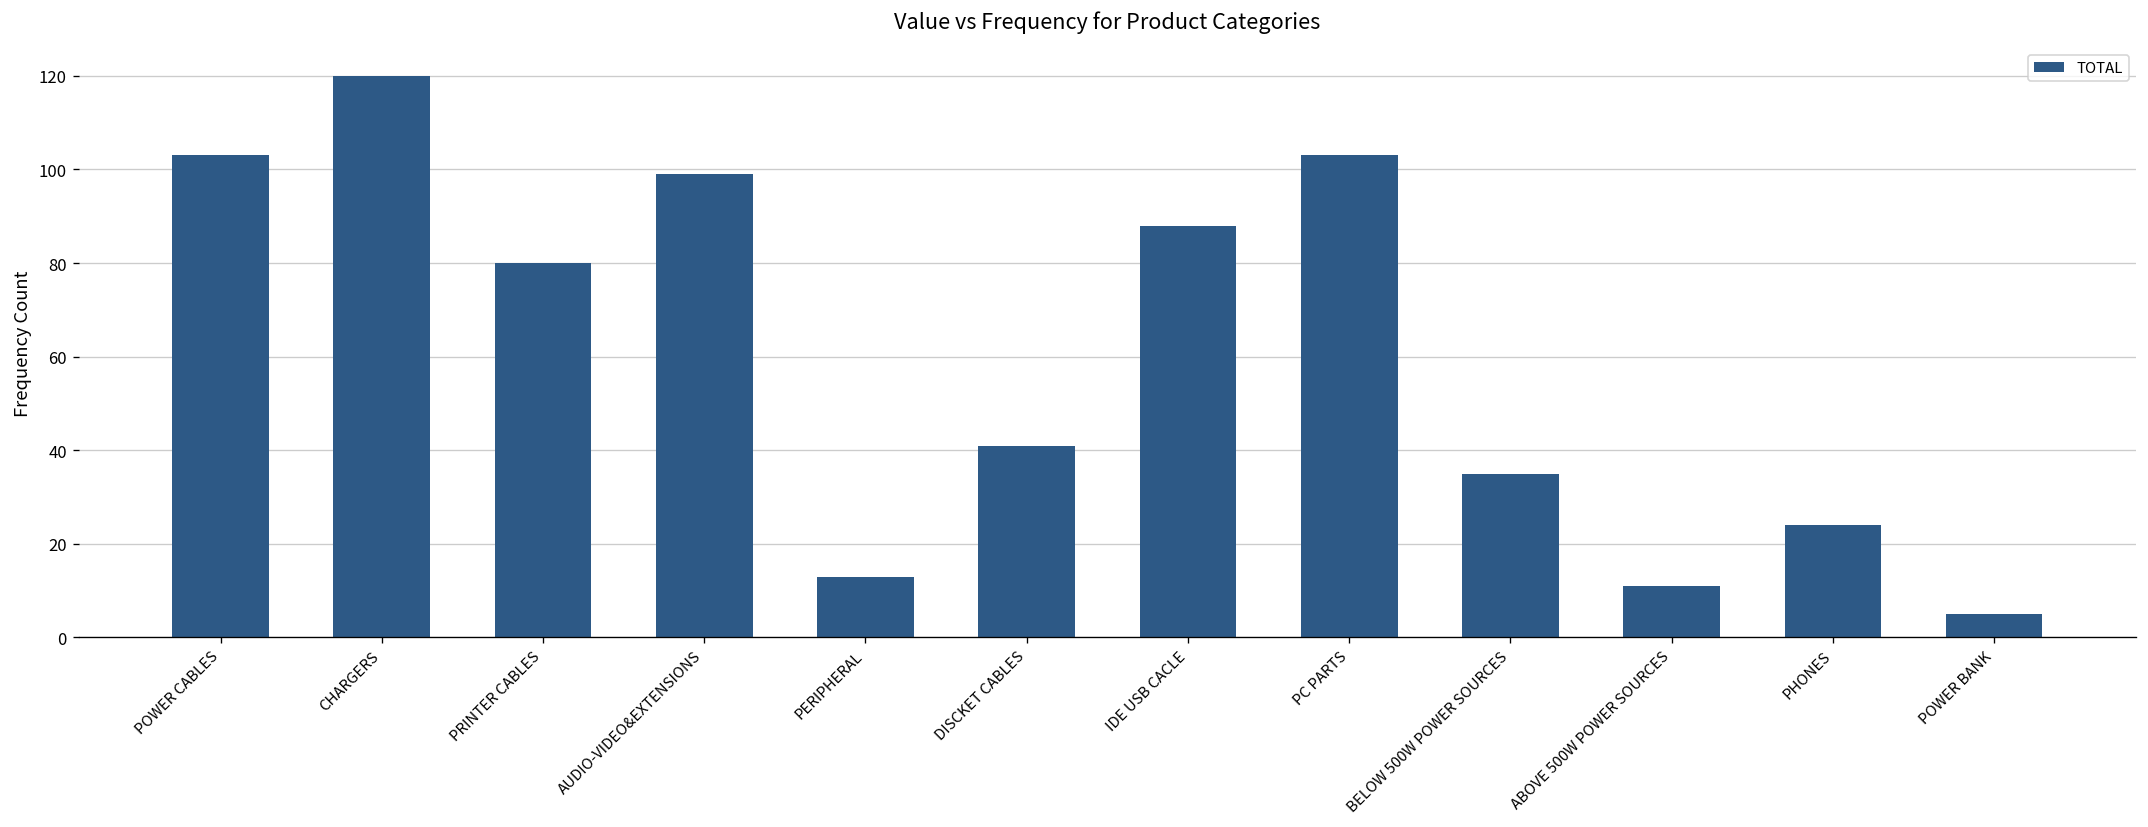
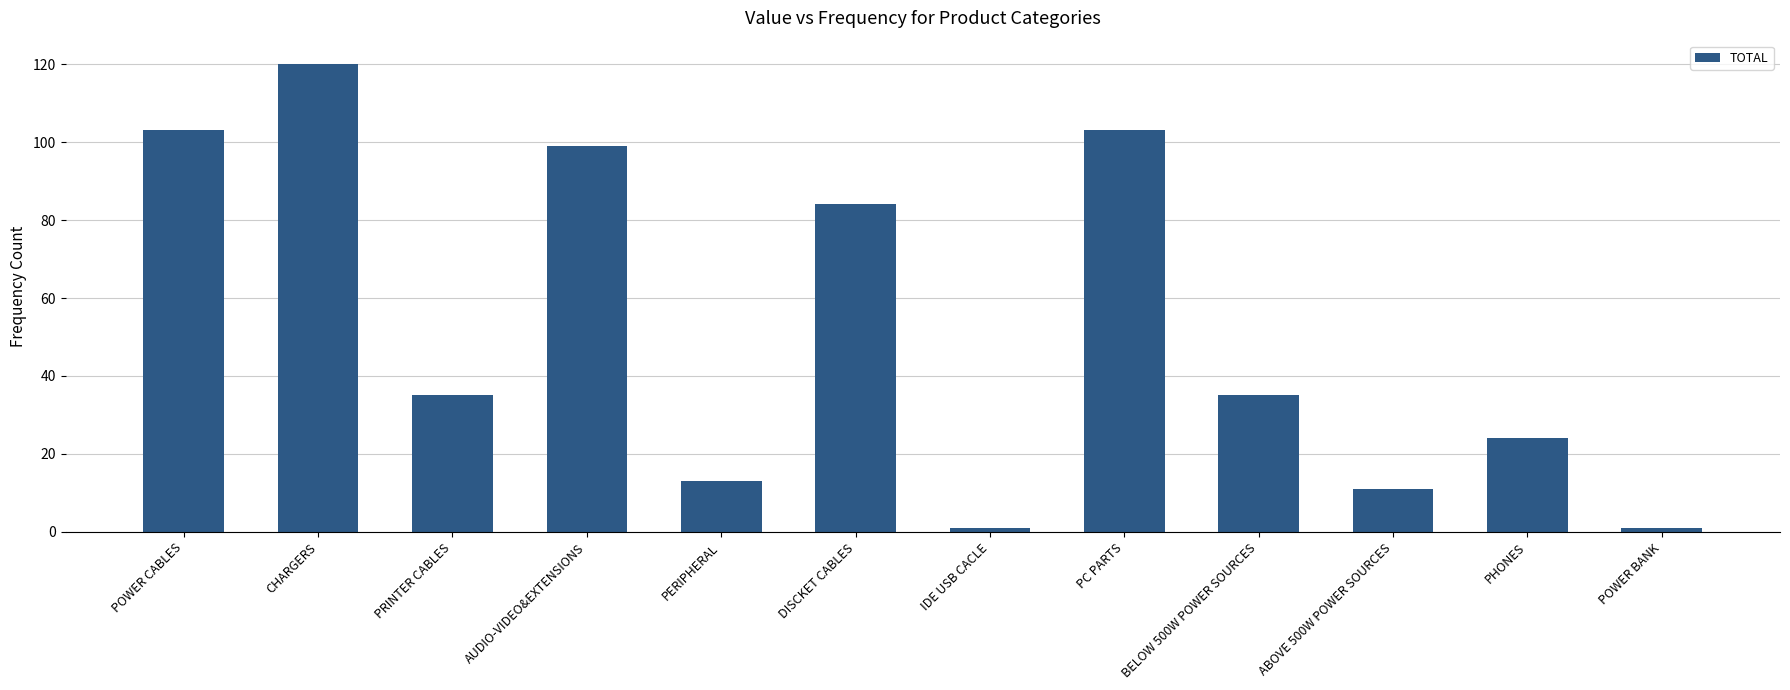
PRINTER CABLES: 80 -> 35
DISCKET CABLES: 41 -> 84
IDE USB CACLE: 88 -> 1
POWER BANK: 5 -> 1
